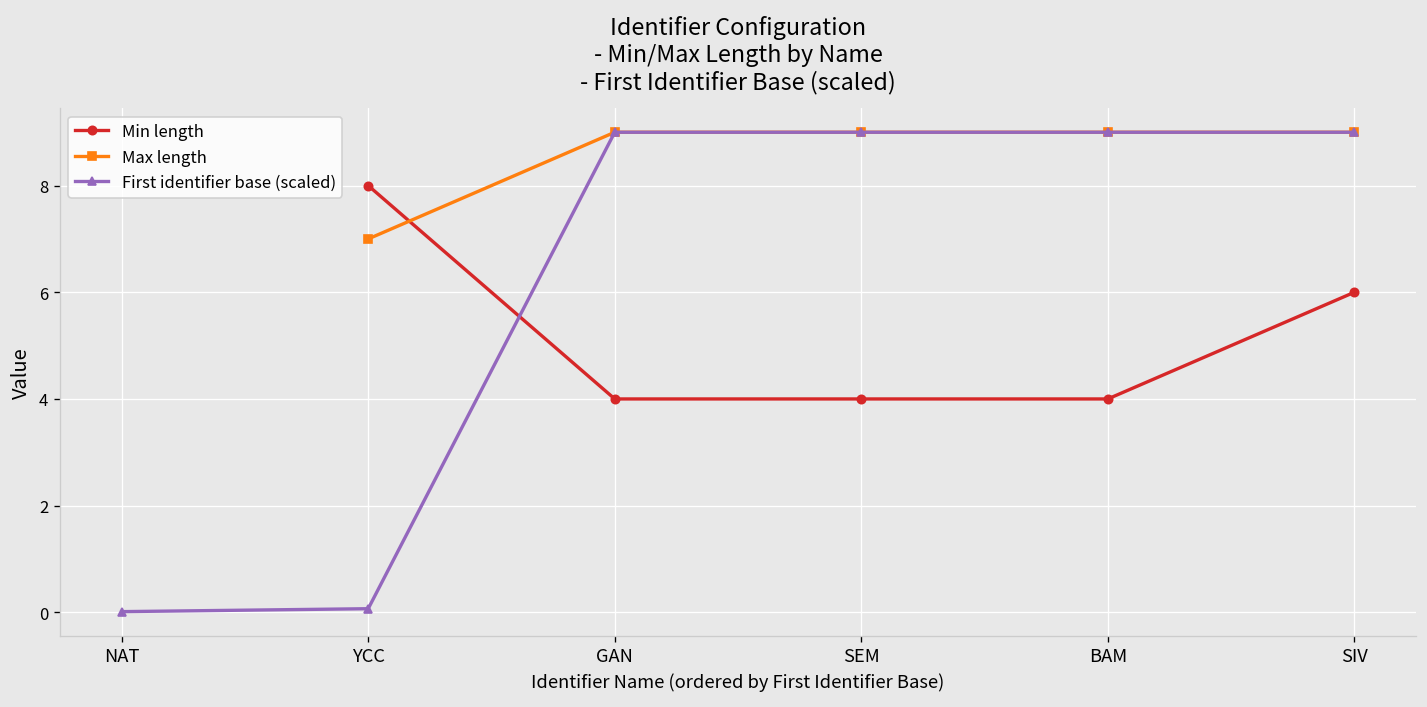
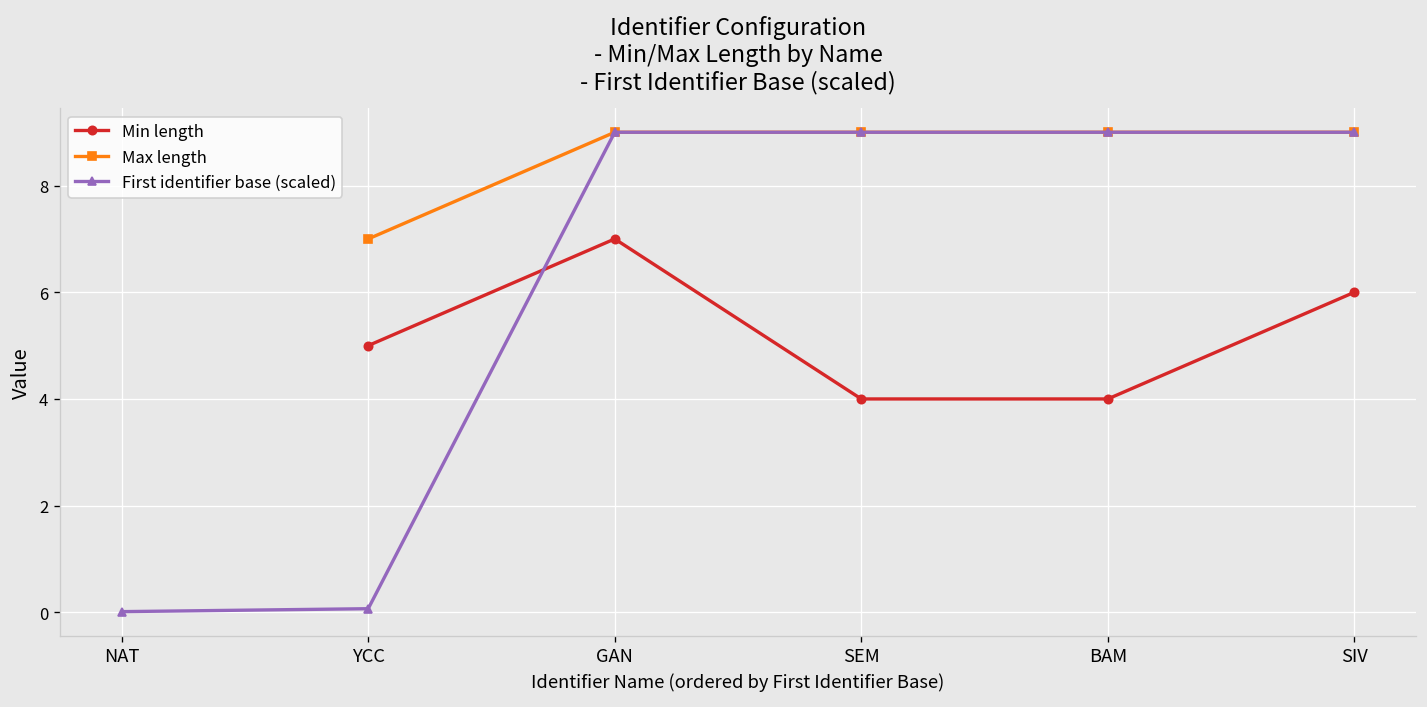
Min length, YCC: 8 -> 5
Min length, GAN: 4 -> 7
